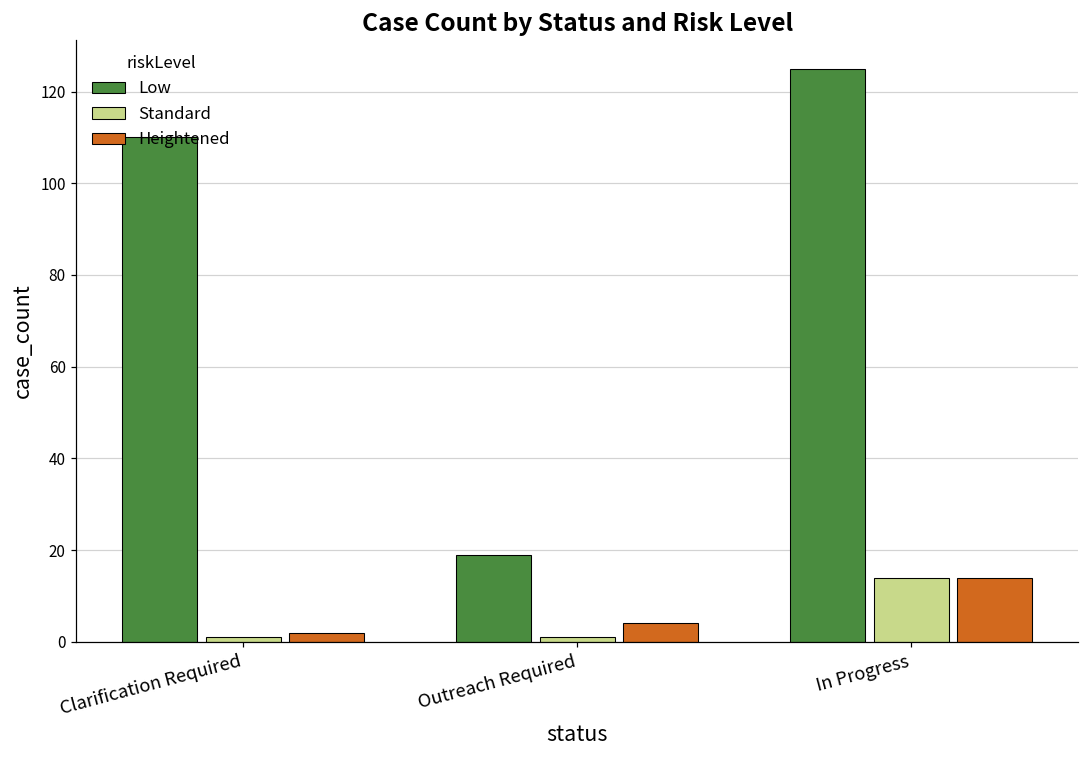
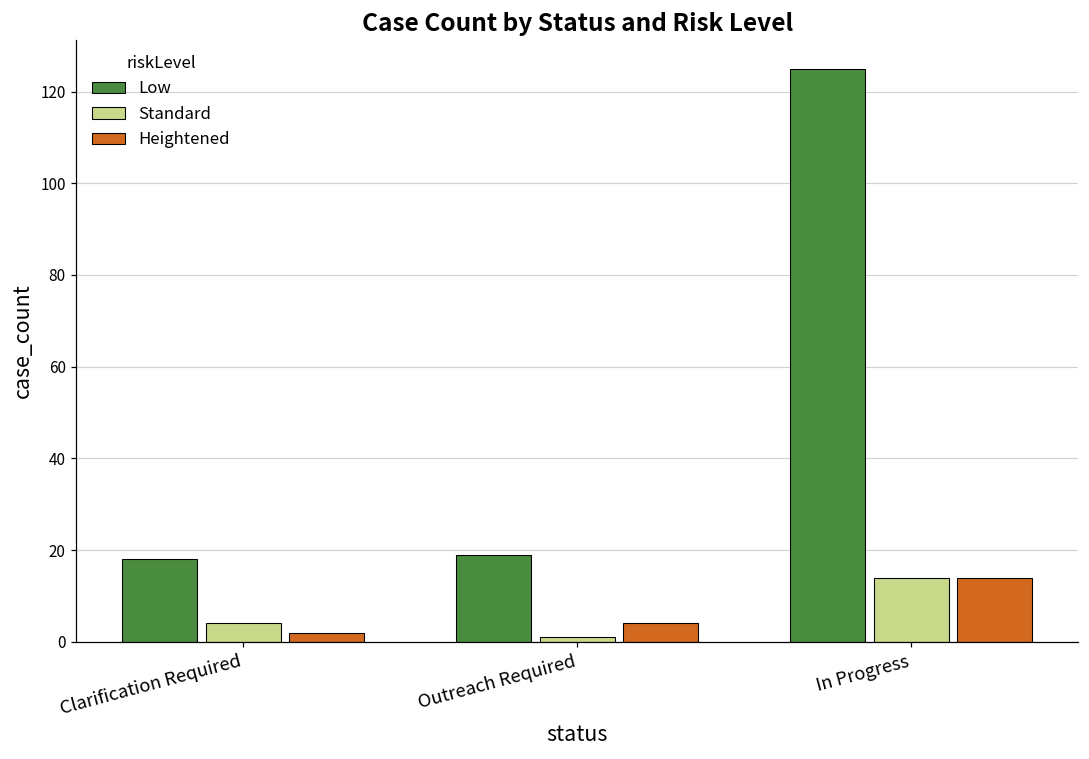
Low, Clarification Required: 110 -> 18
Standard, Clarification Required: 1 -> 4
